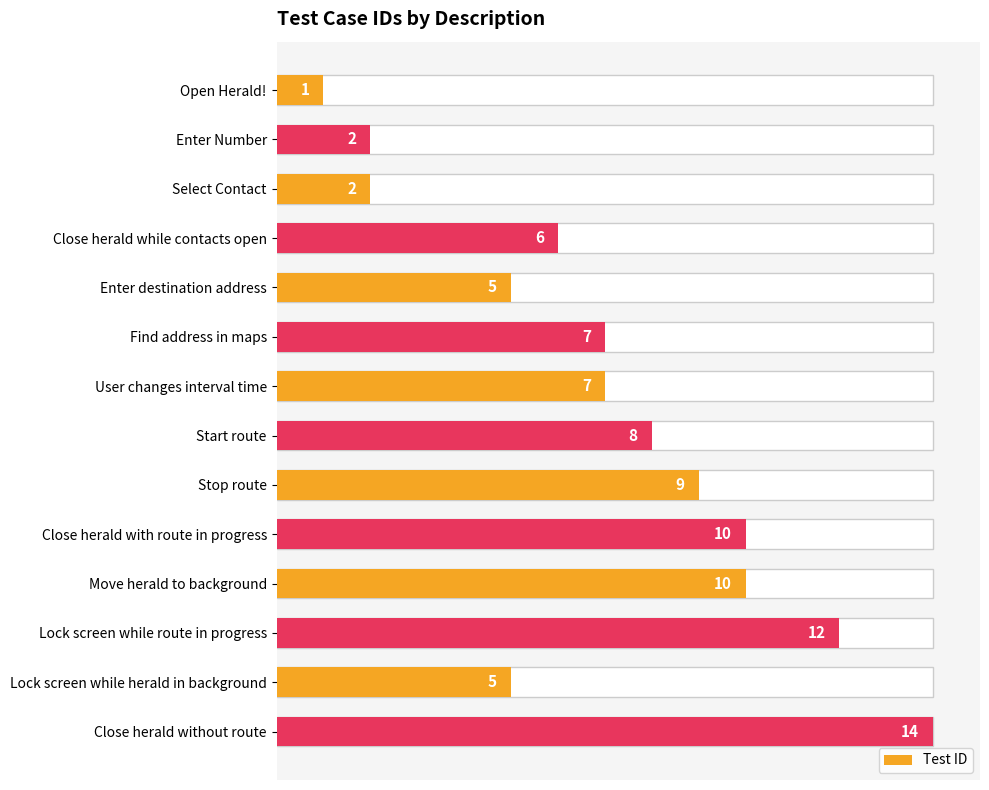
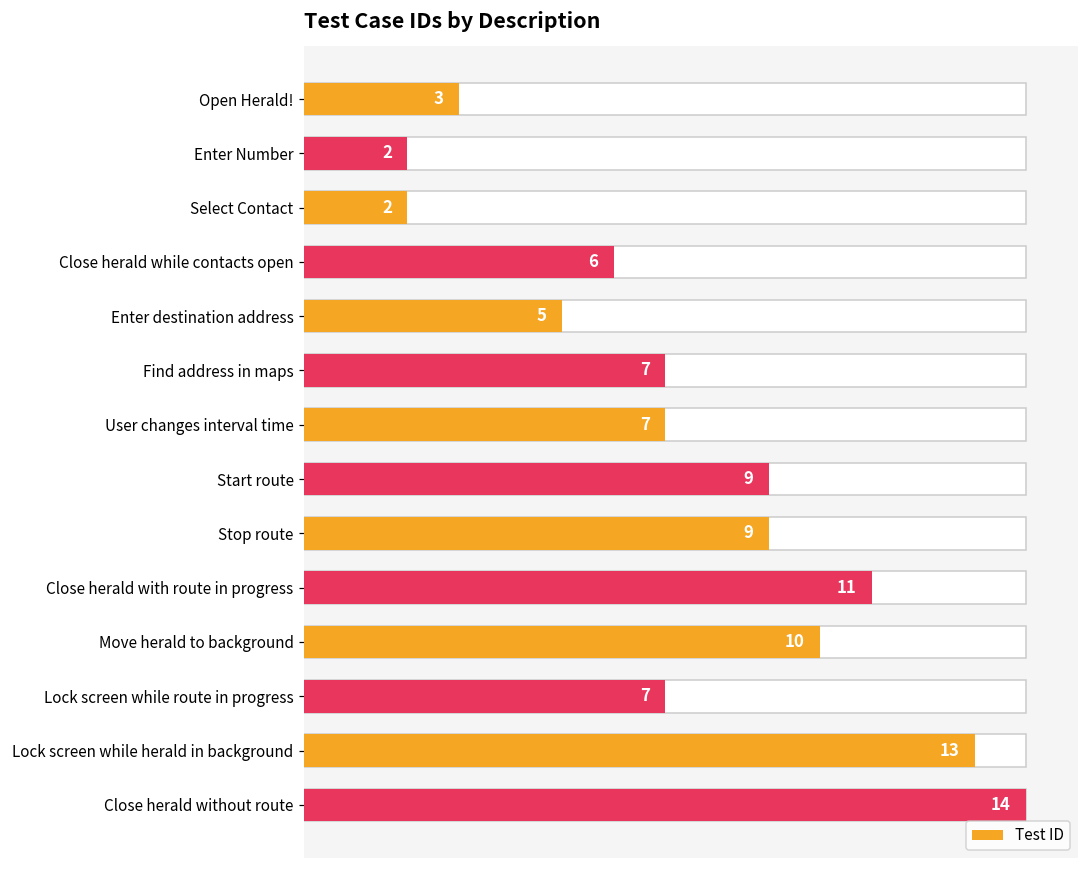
Test ID, Open Herald!: 1 -> 3
Test ID, Start route: 8 -> 9
Test ID, Close herald with route in progress: 10 -> 11
Test ID, Lock screen while route in progress: 12 -> 7
Test ID, Lock screen while herald in background: 5 -> 13
